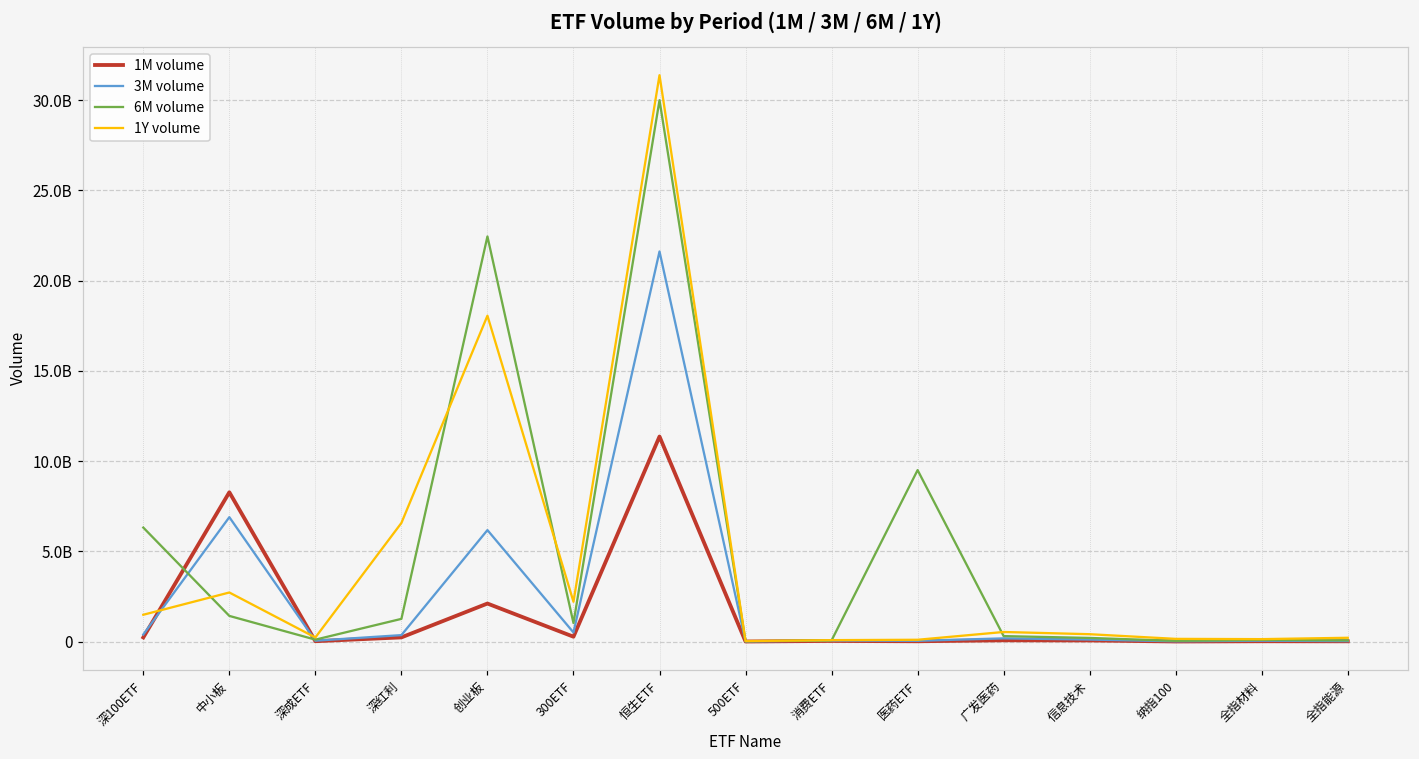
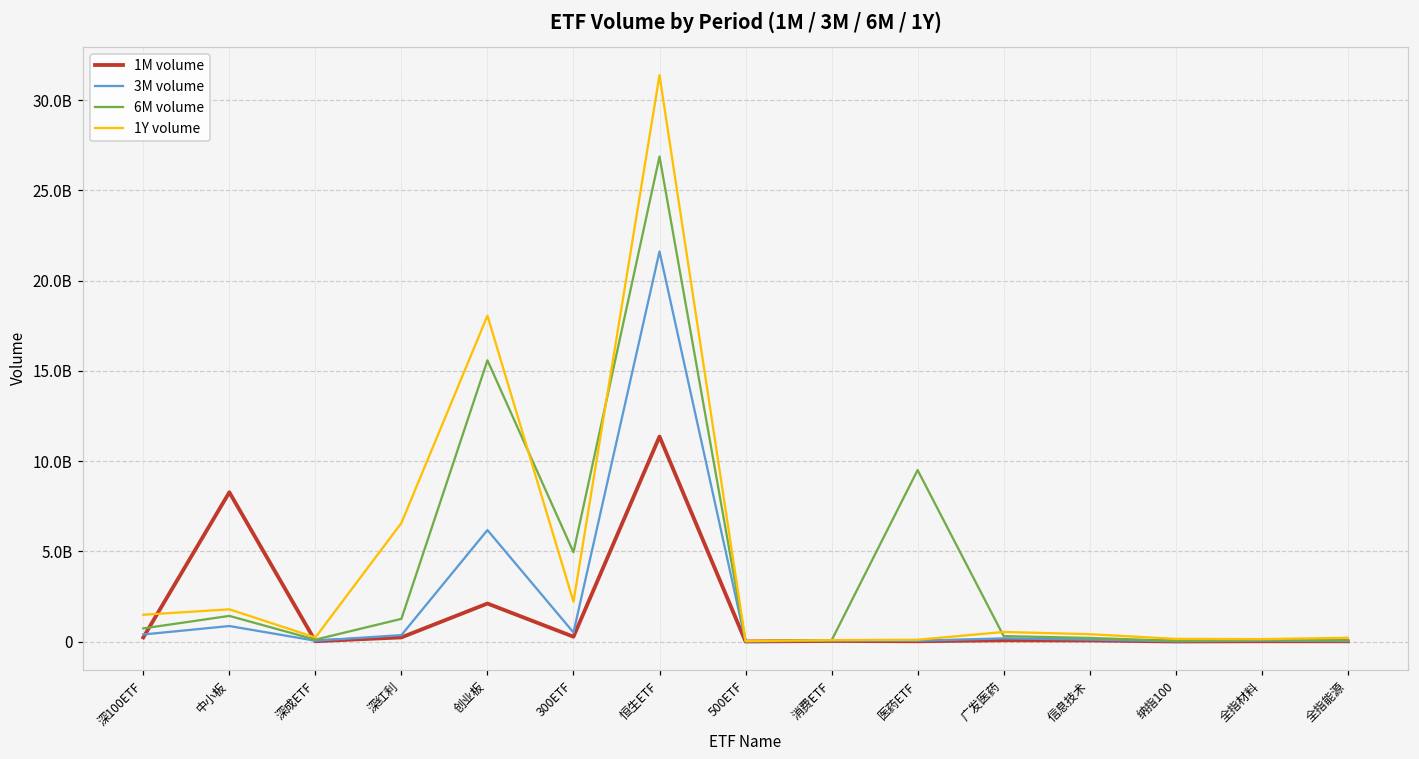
6M volume, 深100ETF: 6300000000 -> 700000000
3M volume, 中小板: 6900000000 -> 900000000
1Y volume, 中小板: 2700000000 -> 1800000000
6M volume, 创业板: 22400000000 -> 15600000000
6M volume, 300ETF: 1000000000 -> 4900000000
6M volume, 恒生ETF: 30000000000 -> 26900000000
